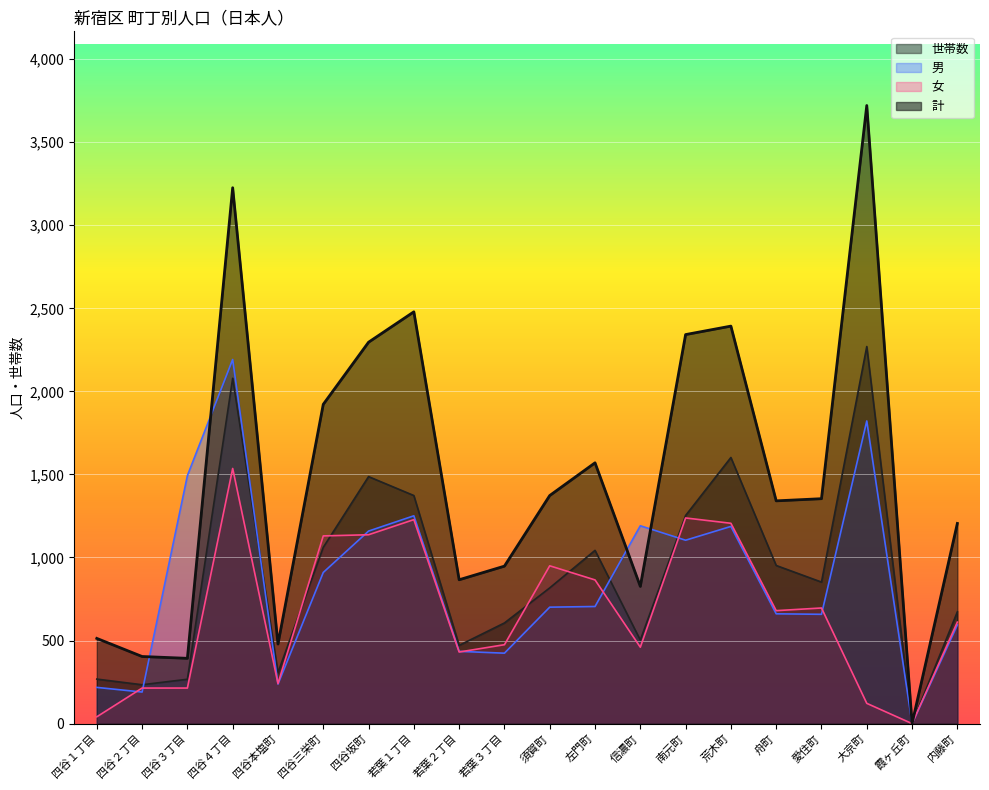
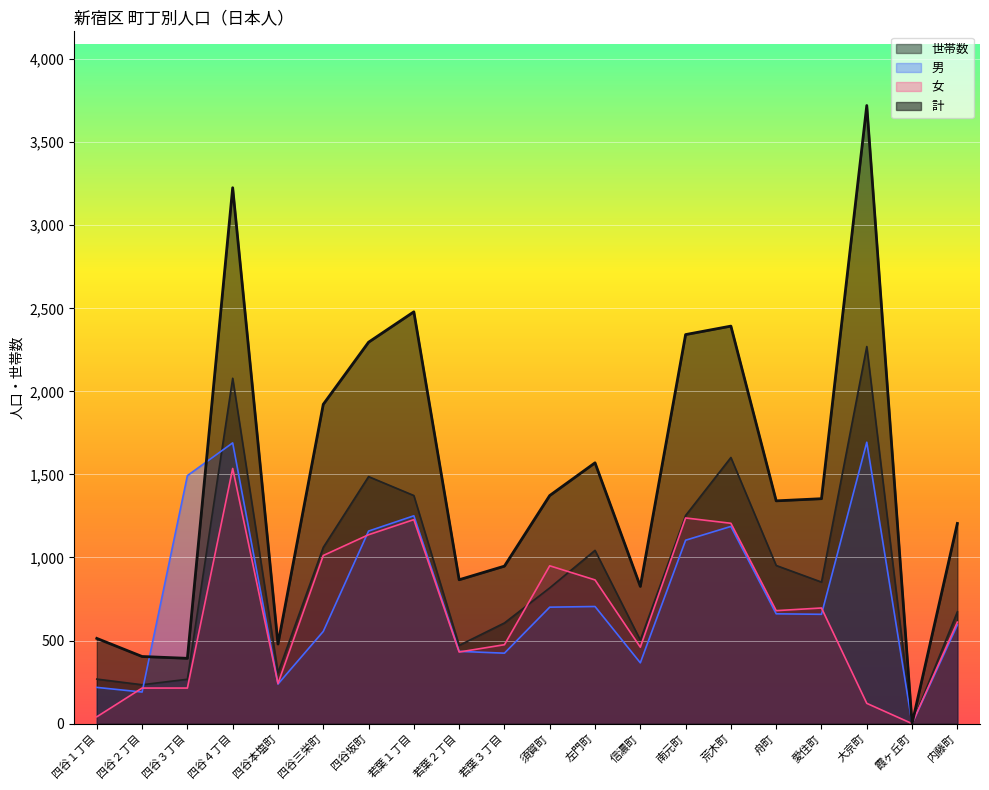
男, 四谷４丁目: 2,190 -> 1,690
男, 四谷三栄町: 910 -> 560
女, 四谷三栄町: 1,130 -> 1,010
男, 信濃町: 1,190 -> 370
男, 大京町: 1,820 -> 1,690
